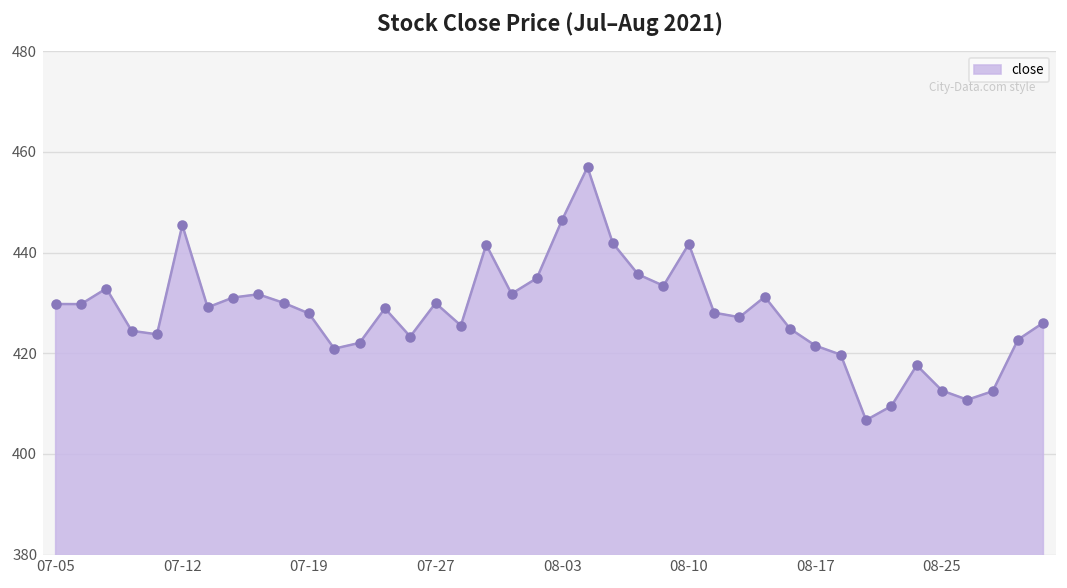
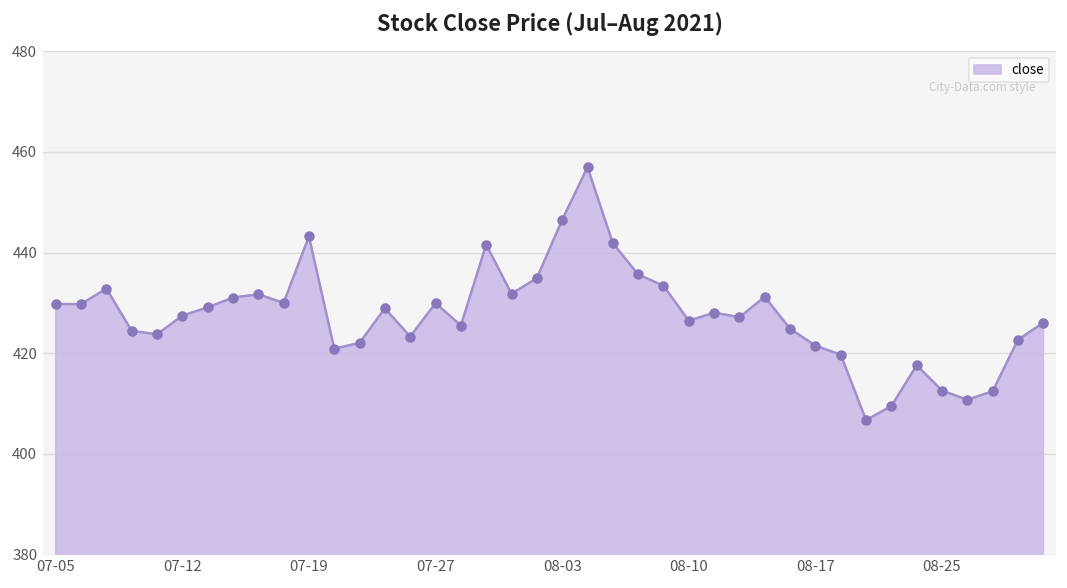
07-12: 445 -> 427
07-19: 428 -> 443
08-10: 442 -> 426
